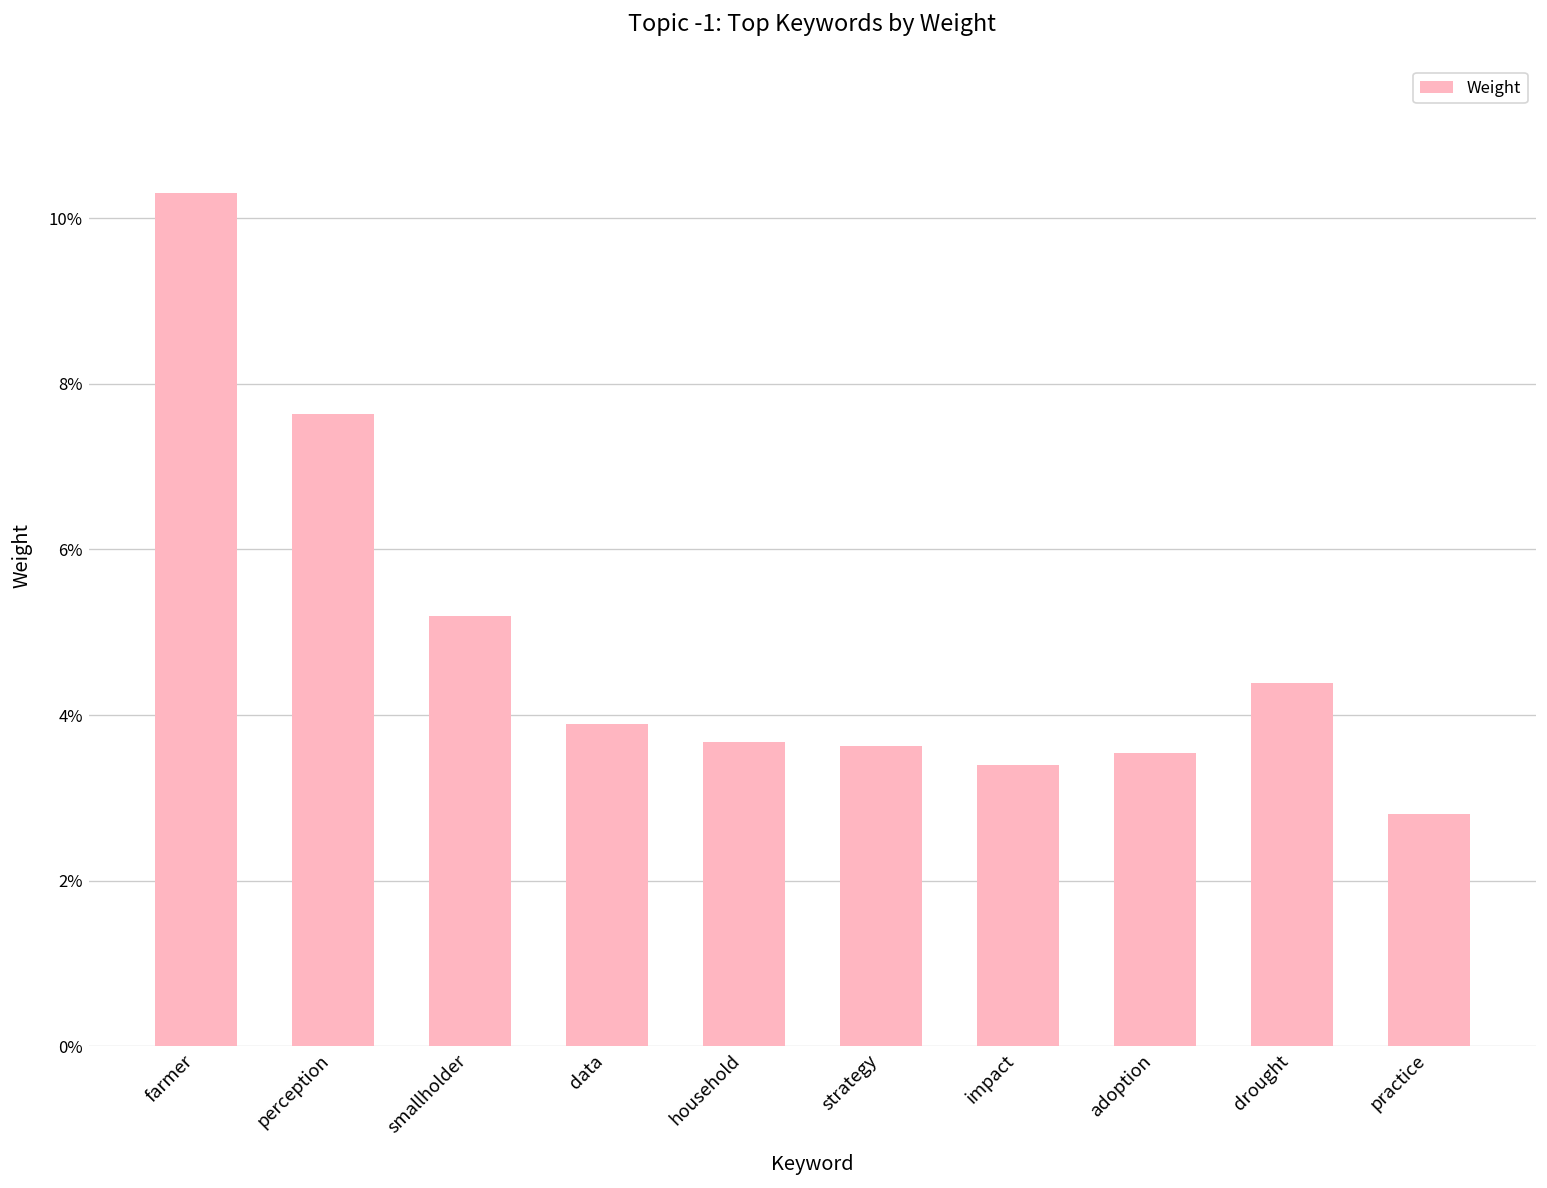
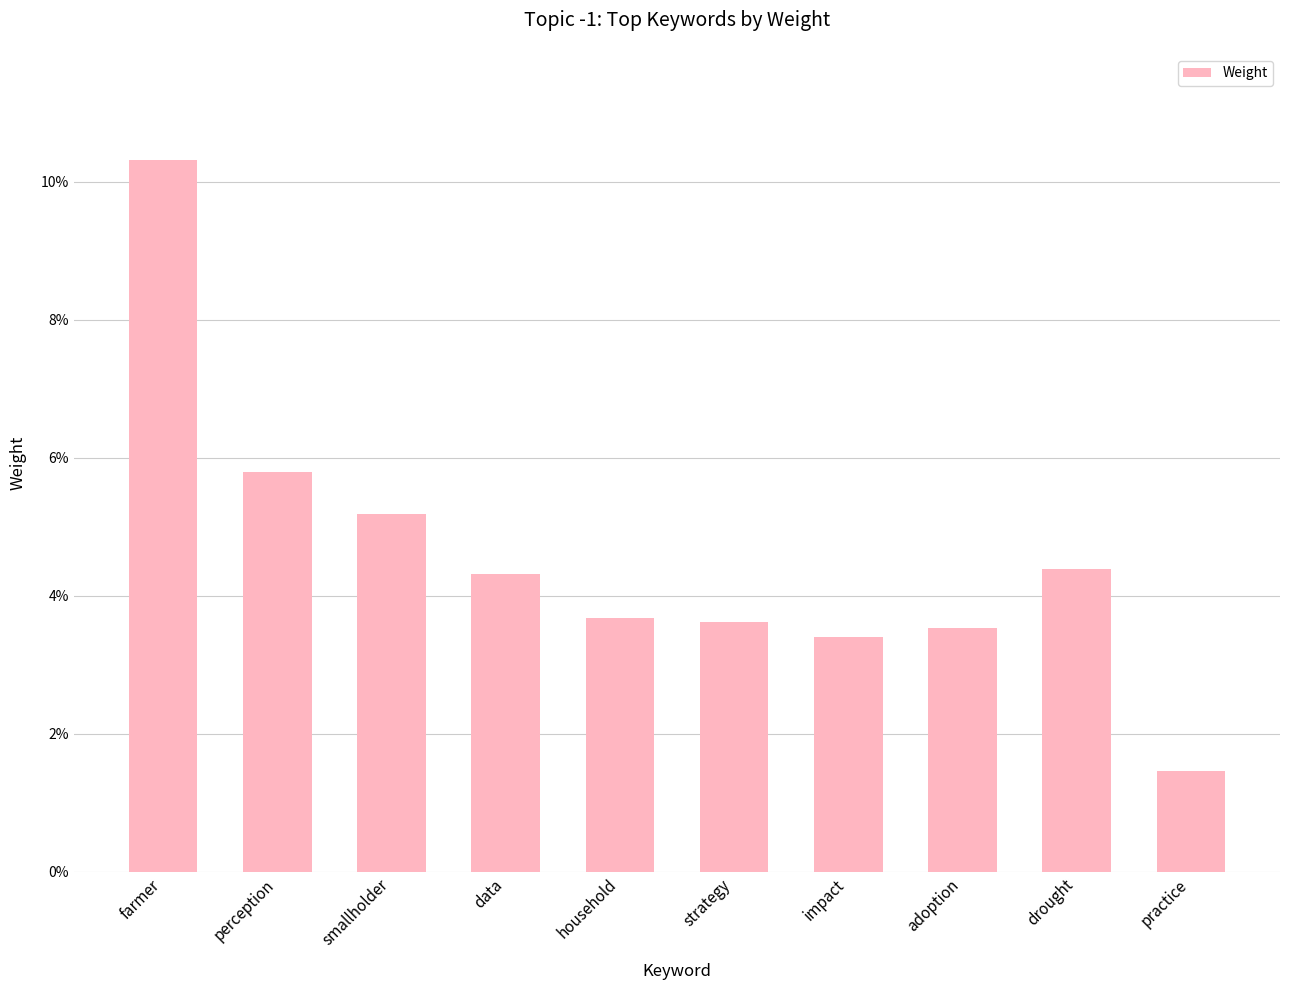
perception: 7.6% -> 5.8%
data: 3.9% -> 4.3%
practice: 2.8% -> 1.5%
